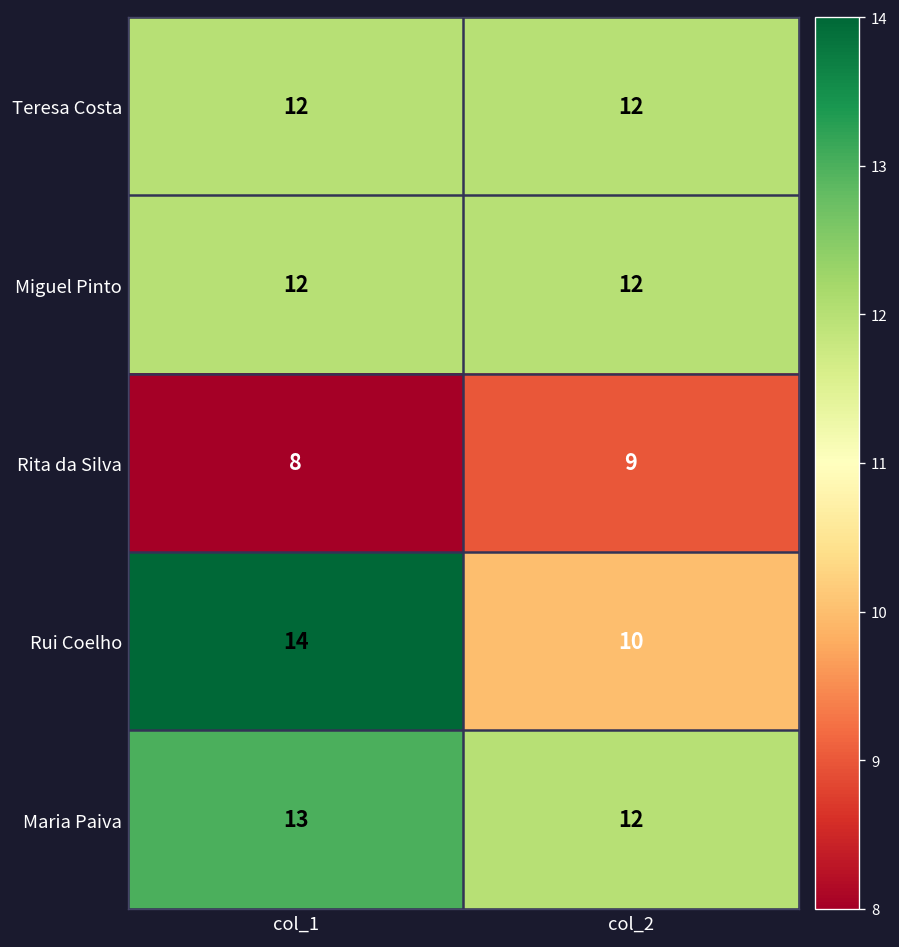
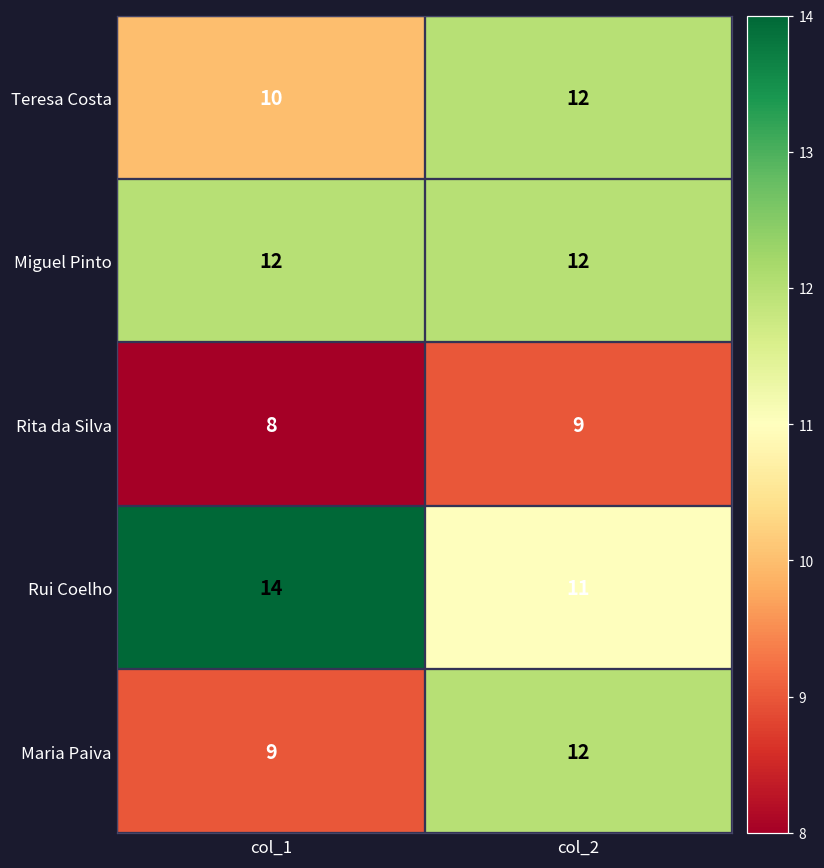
Teresa Costa, col_1: 12 -> 10
Rui Coelho, col_2: 10 -> 11
Maria Paiva, col_1: 13 -> 9
